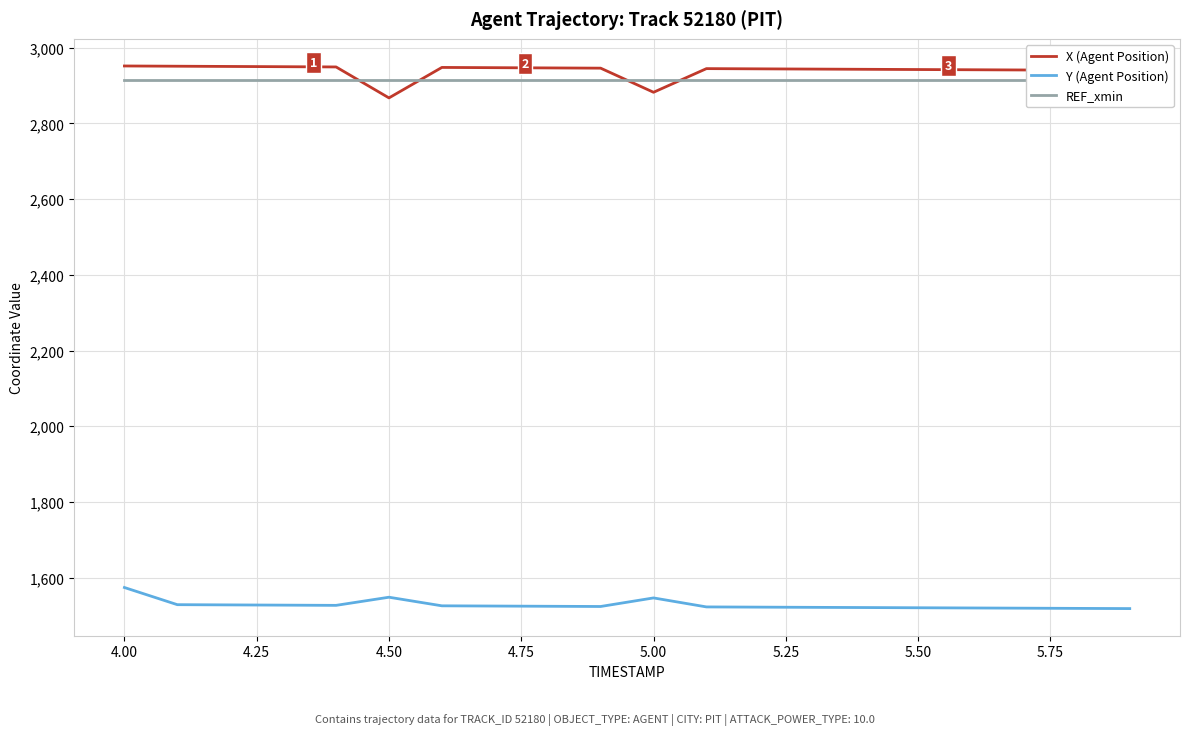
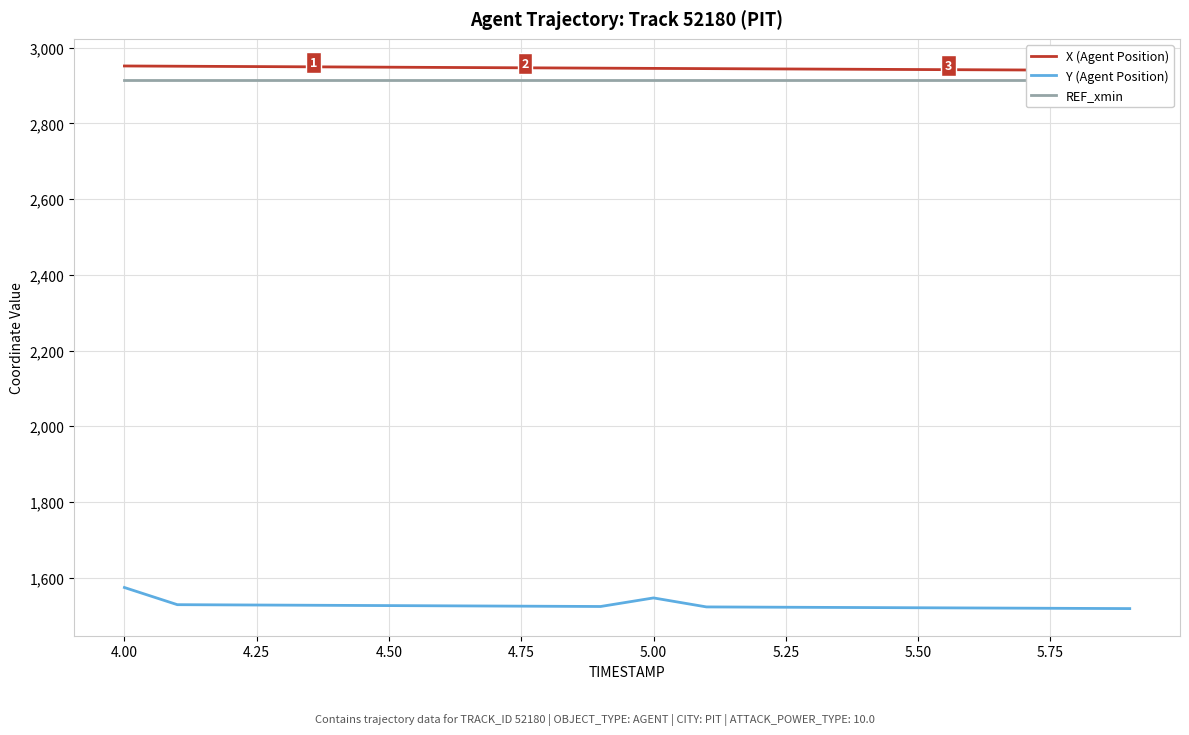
X (Agent Position), 4.50: 2,870 -> 2,950
Y (Agent Position), 4.50: 1,550 -> 1,530
X (Agent Position), 5.00: 2,880 -> 2,950
